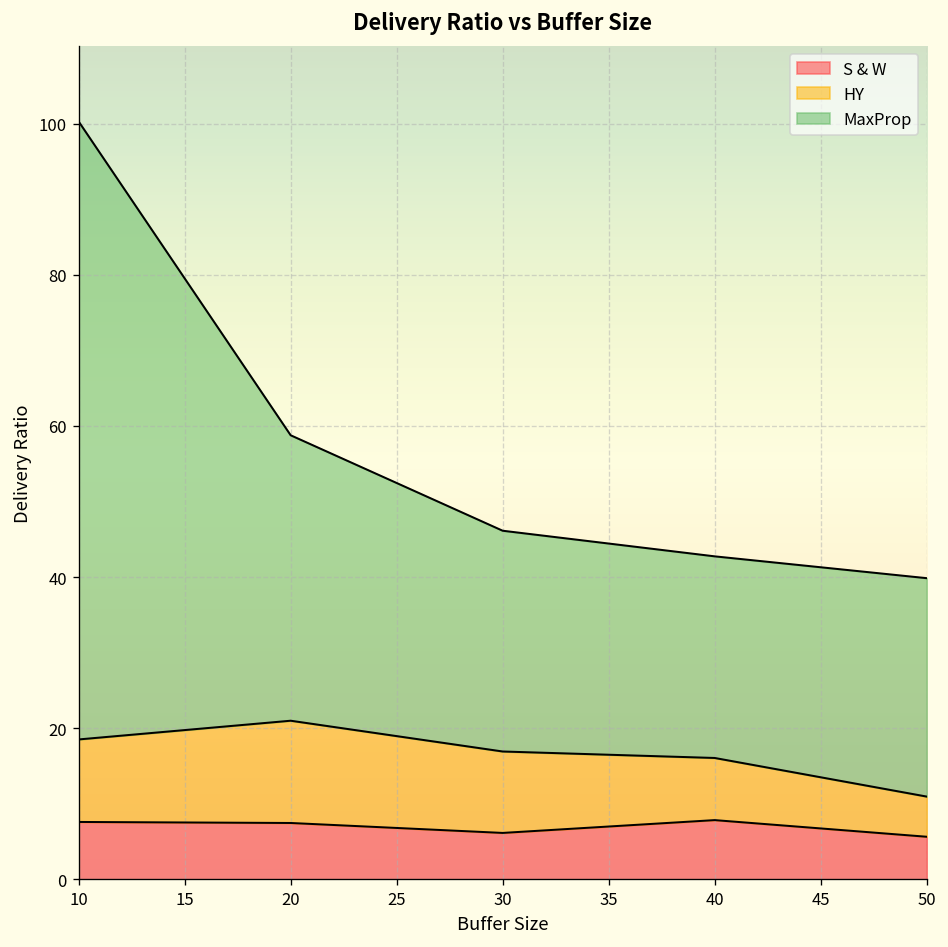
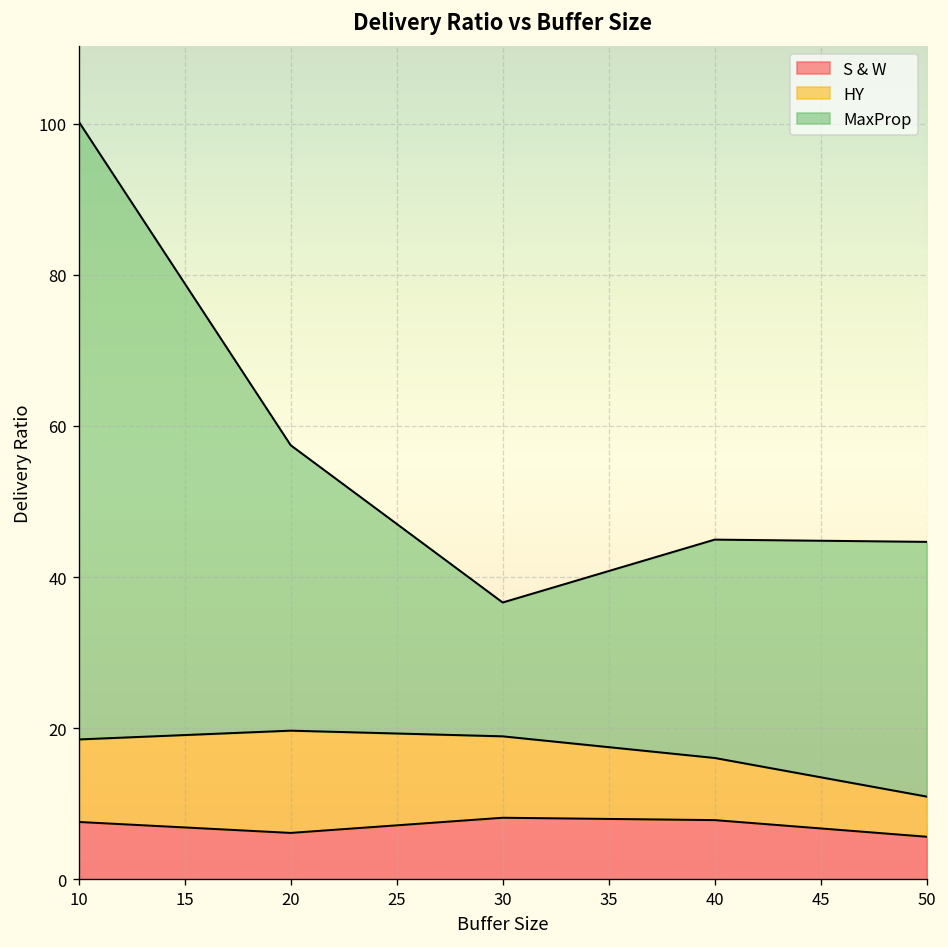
S & W, 20: 7 -> 6
S & W, 30: 6 -> 8
MaxProp, 30: 29 -> 18
MaxProp, 40: 27 -> 29
MaxProp, 50: 29 -> 34
